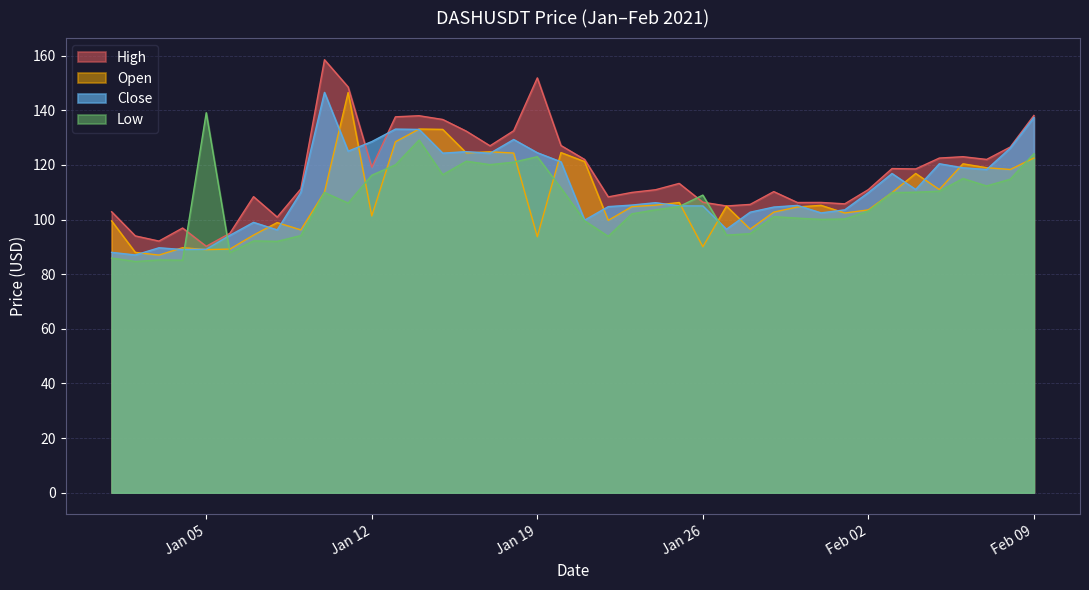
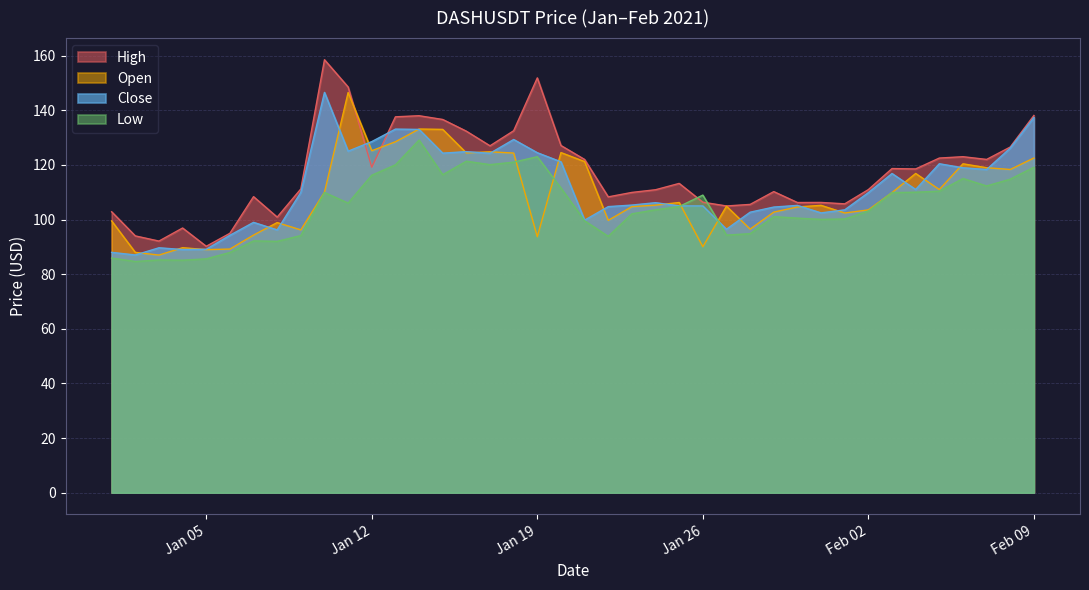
Low, Jan 05: 139 -> 86
Open, Jan 12: 101 -> 125
Low, Feb 09: 124 -> 119
